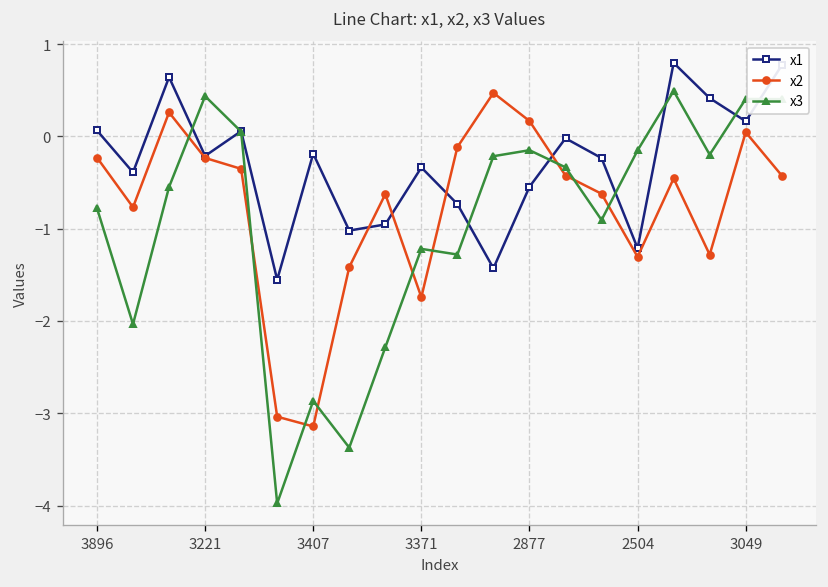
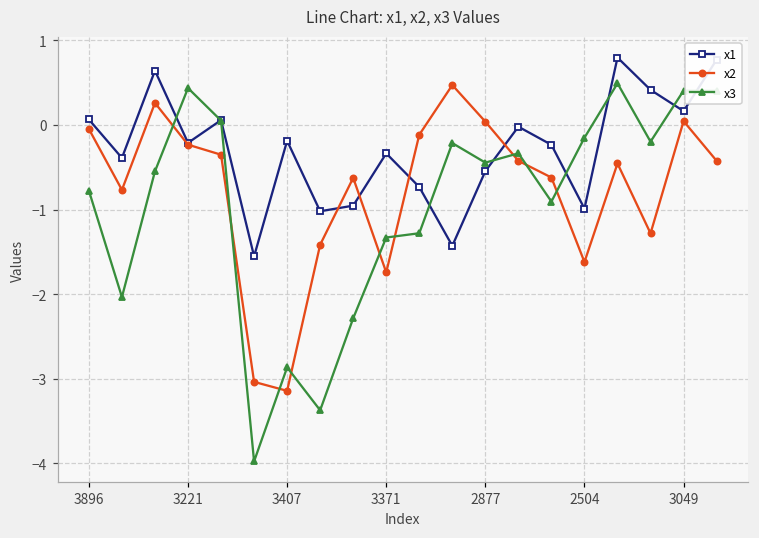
x2, 3896: -0.2 -> 0.0
x3, 3371: -1.2 -> -1.3
x2, 2877: 0.2 -> 0.0
x3, 2877: -0.2 -> -0.4
x1, 2504: -1.2 -> -1.0
x2, 2504: -1.3 -> -1.6
